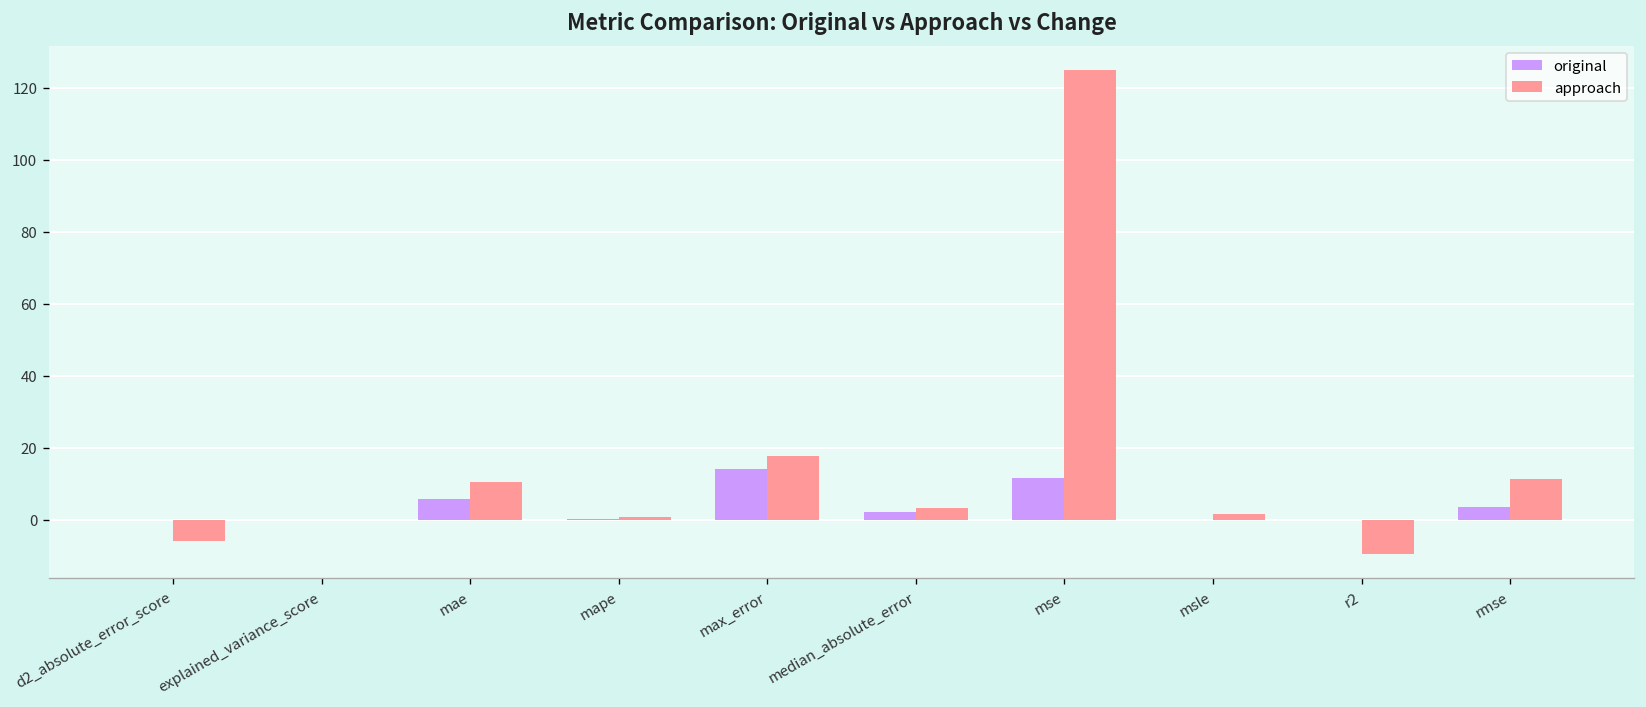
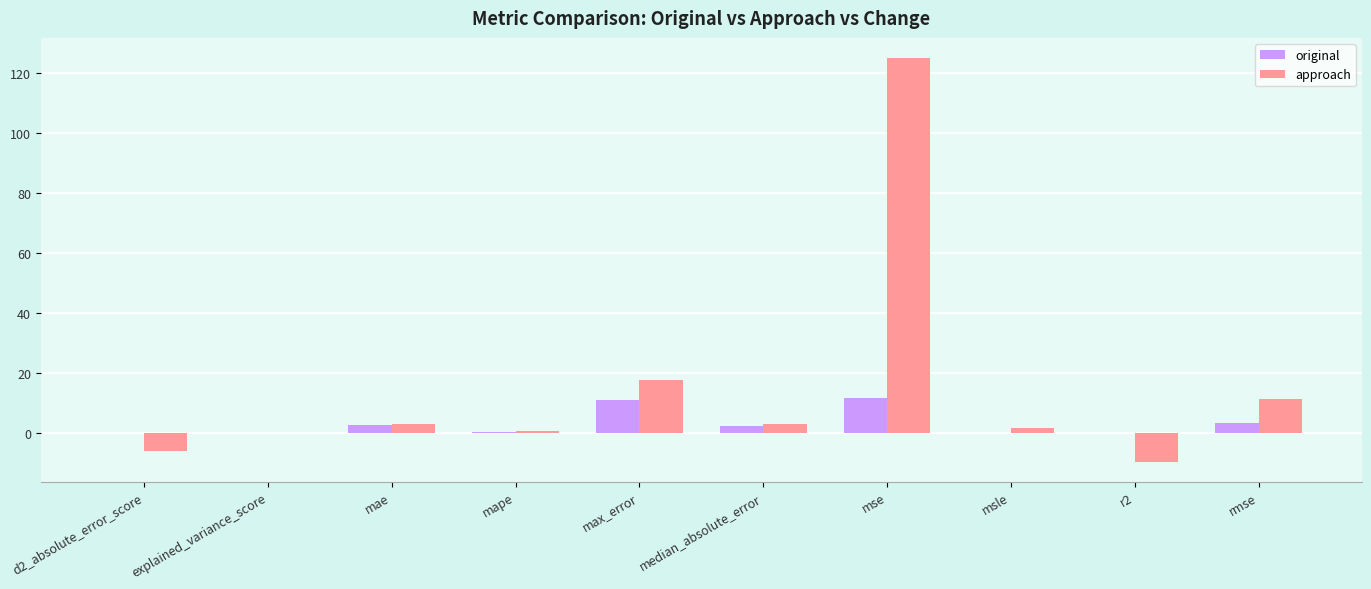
original, mae: 6 -> 3
approach, mae: 11 -> 3
original, max_error: 14 -> 11
